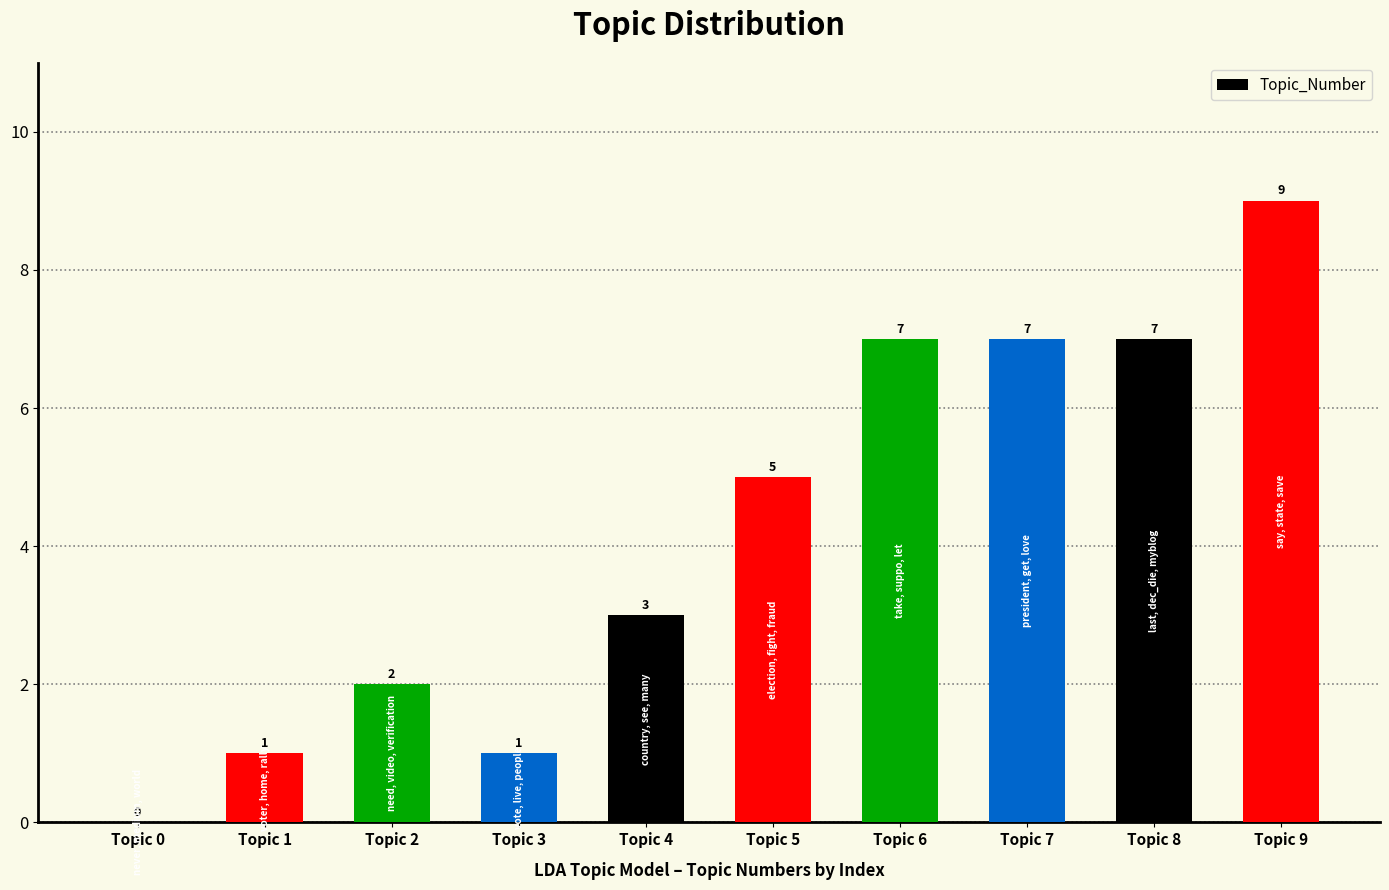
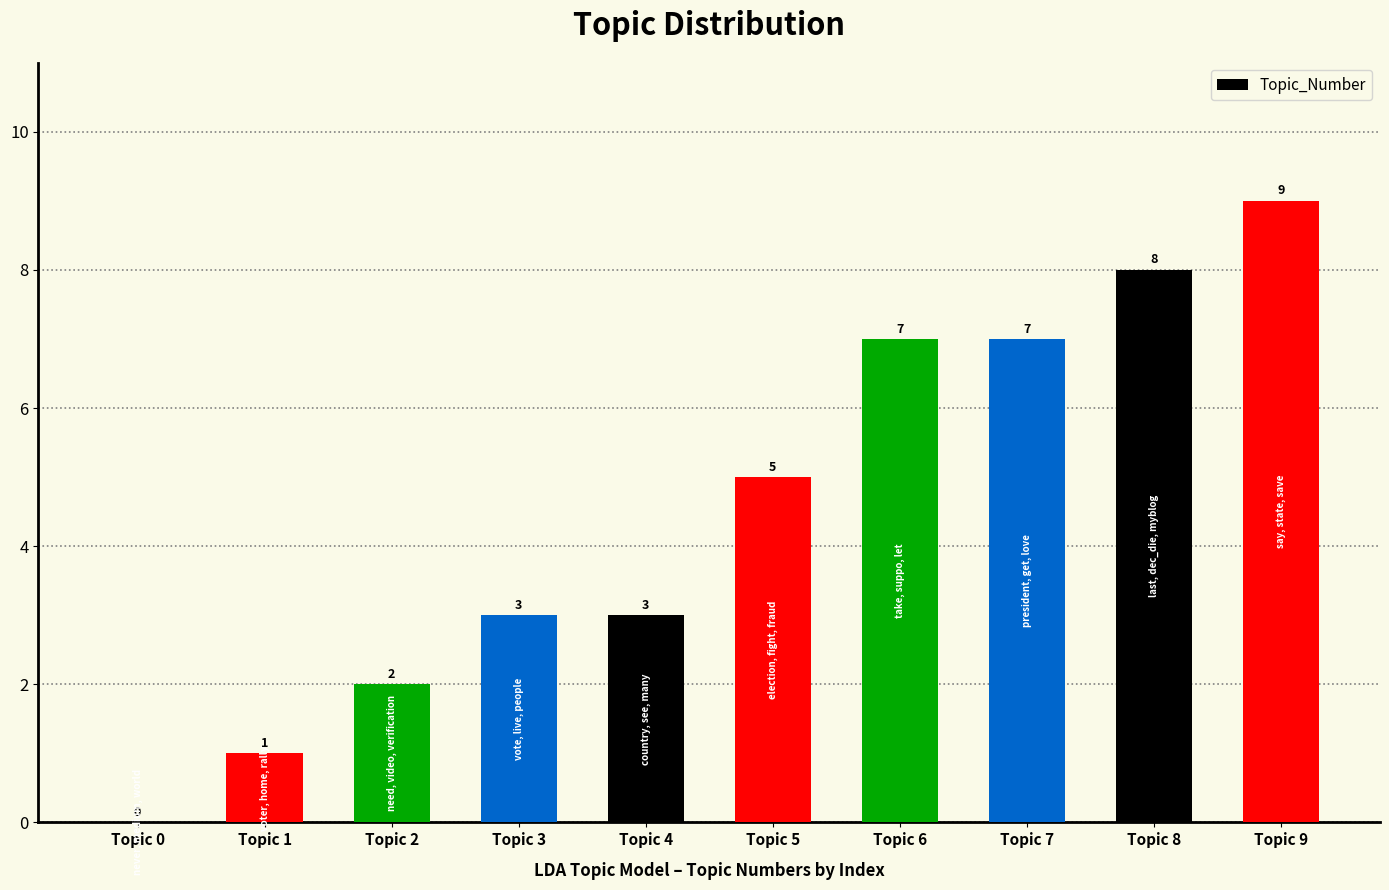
Topic 3: 1 -> 3
Topic 8: 7 -> 8
